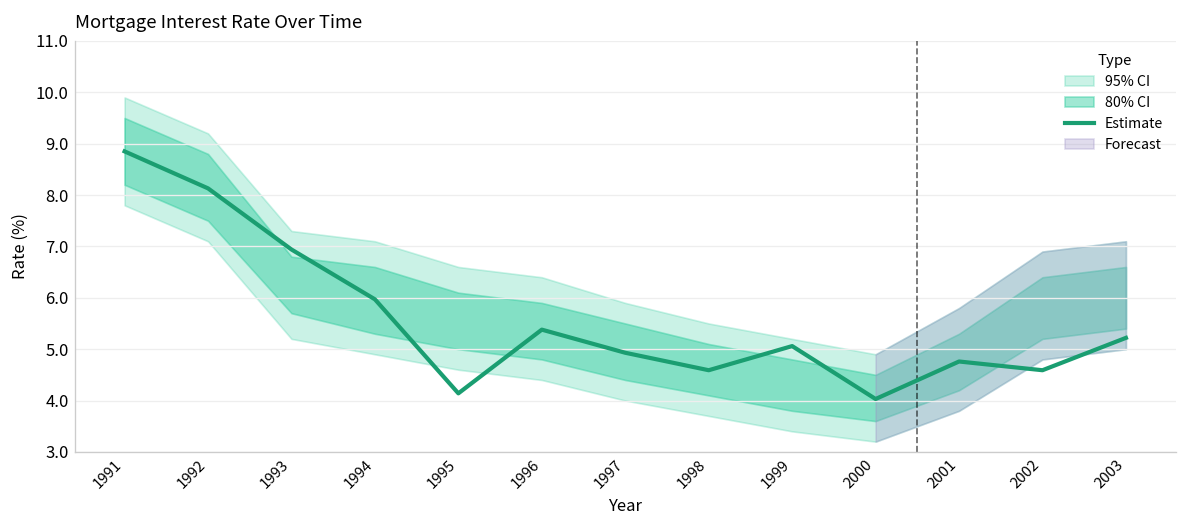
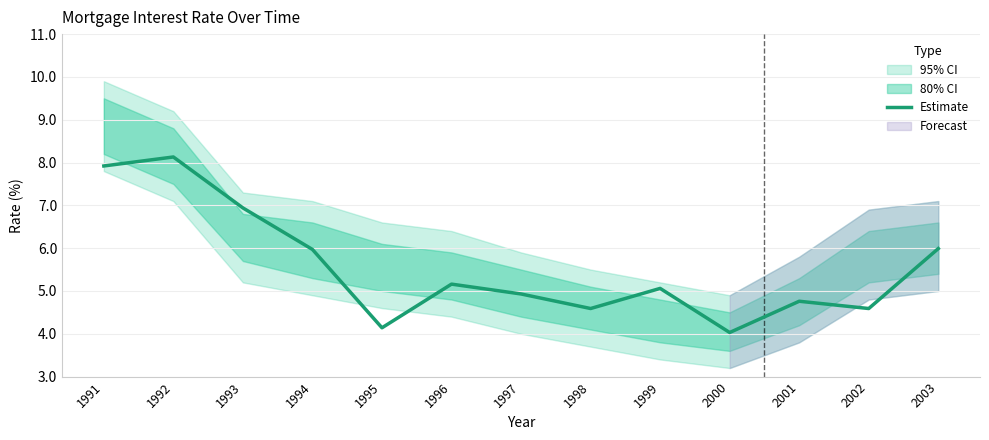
Estimate, 1991: 8.9 -> 7.9
Estimate, 1996: 5.4 -> 5.2
Estimate, 2003: 5.2 -> 6.0
